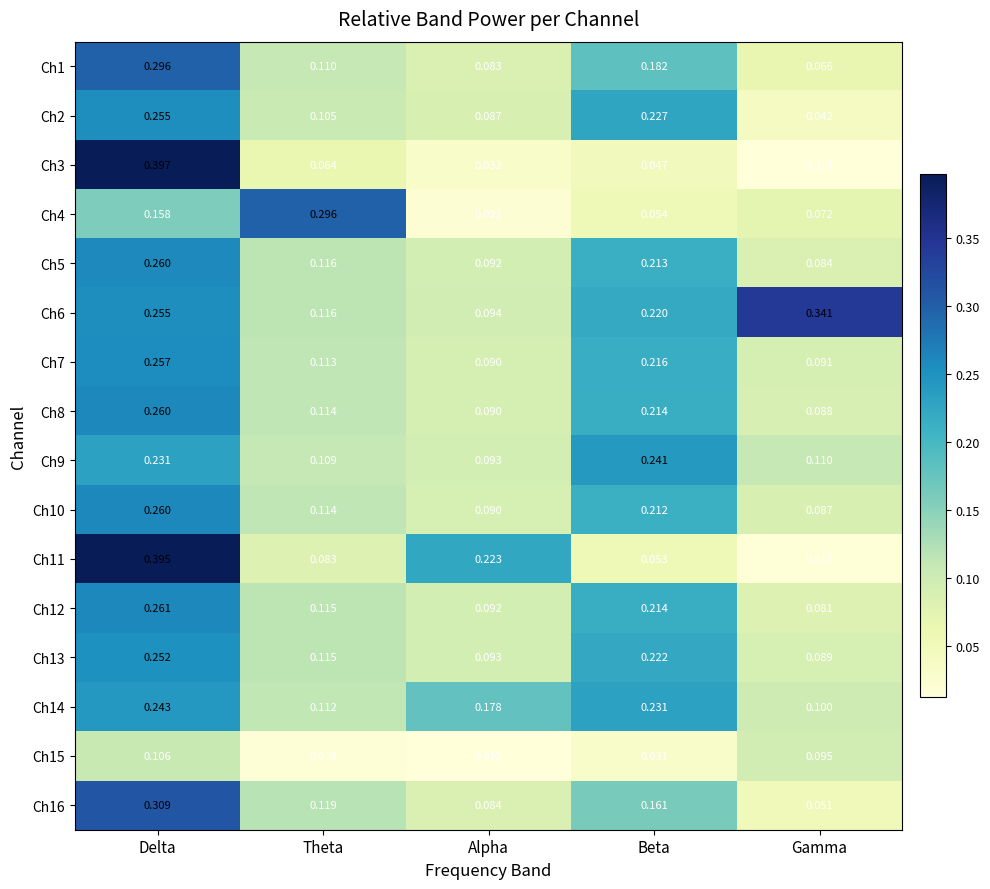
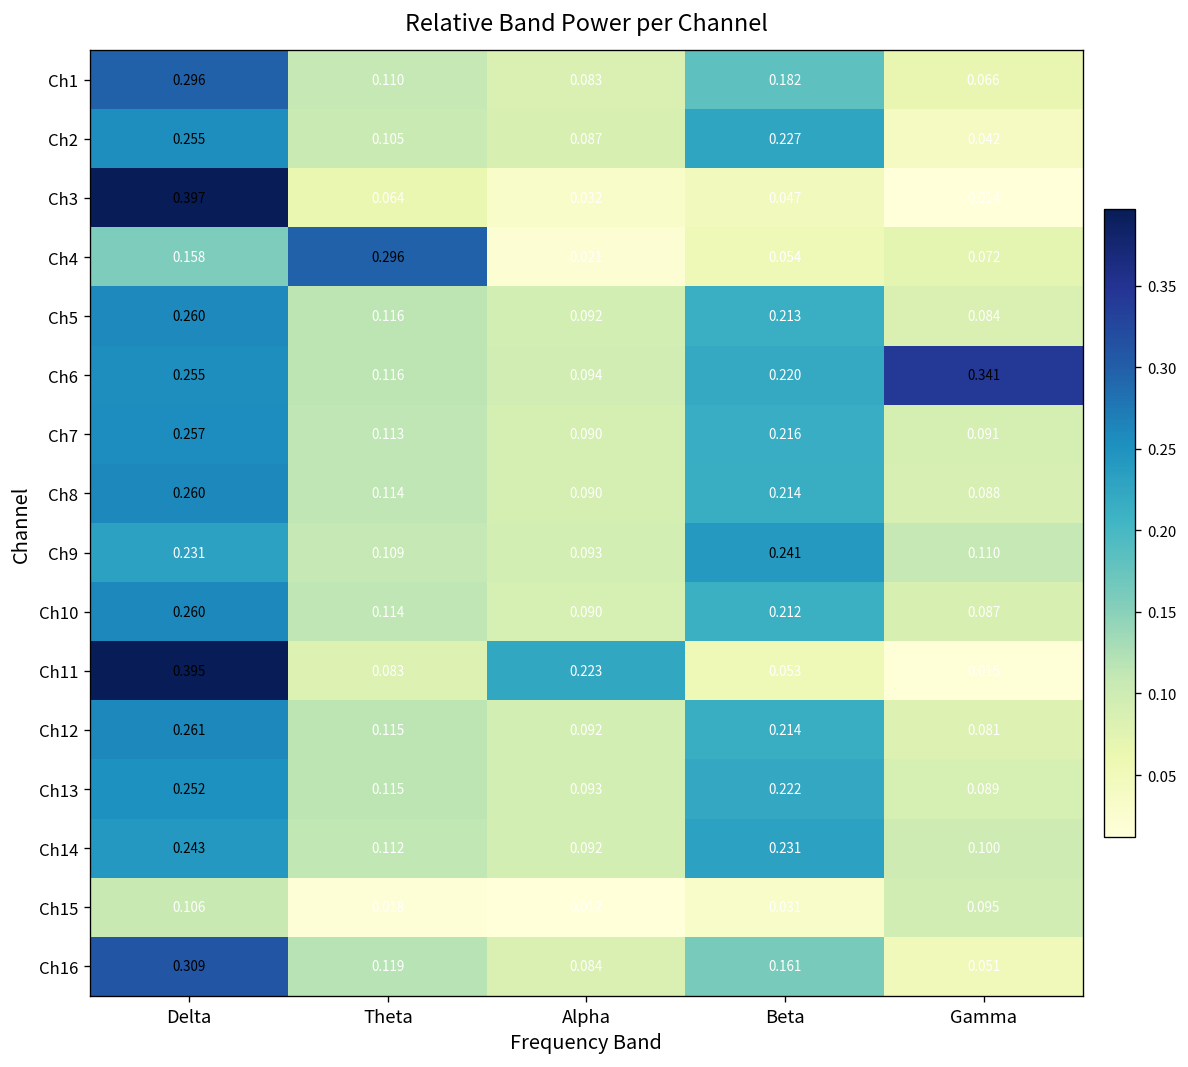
Ch14, Alpha: 0.178 -> 0.092
